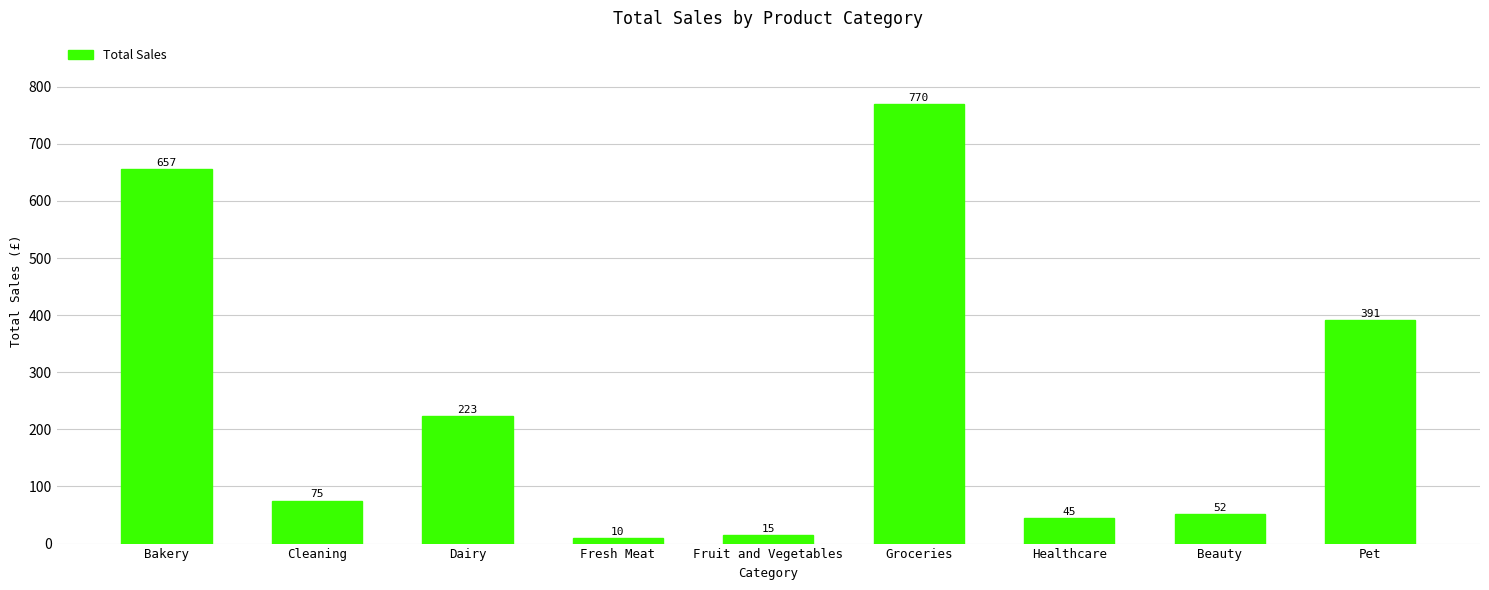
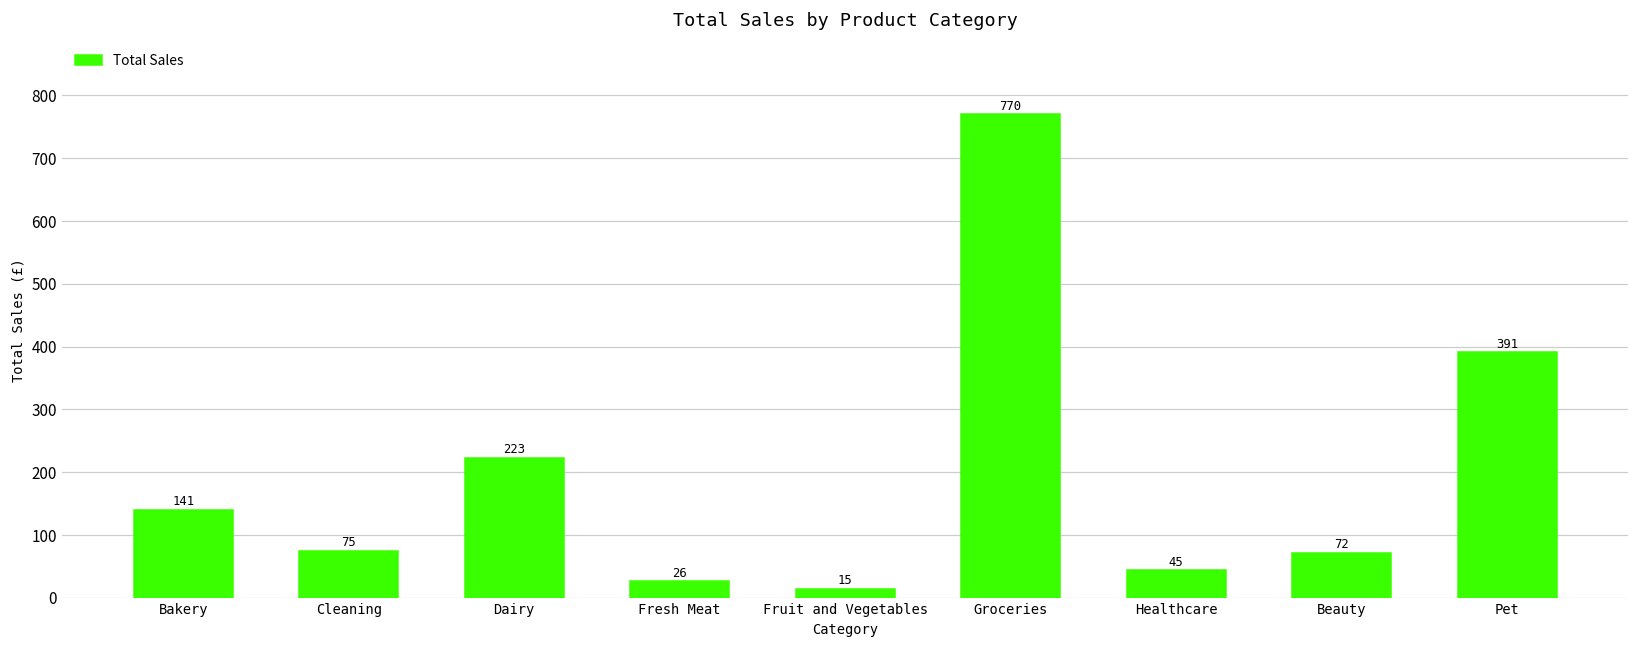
Bakery: 657 -> 141
Fresh Meat: 10 -> 26
Beauty: 52 -> 72
